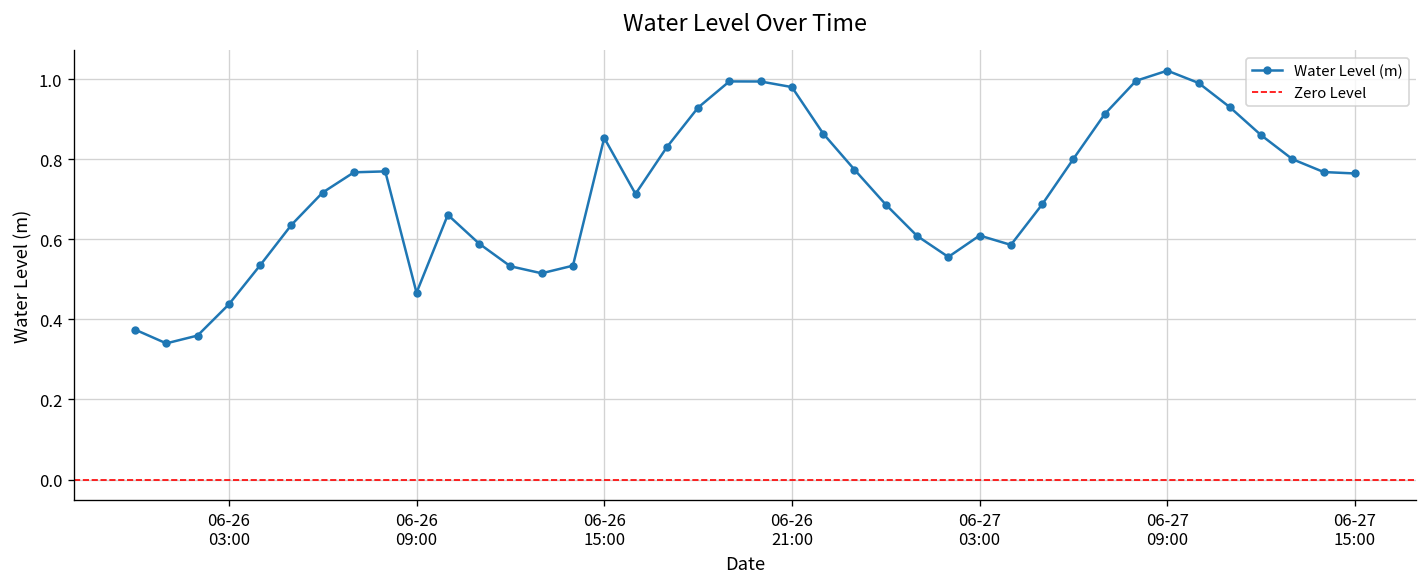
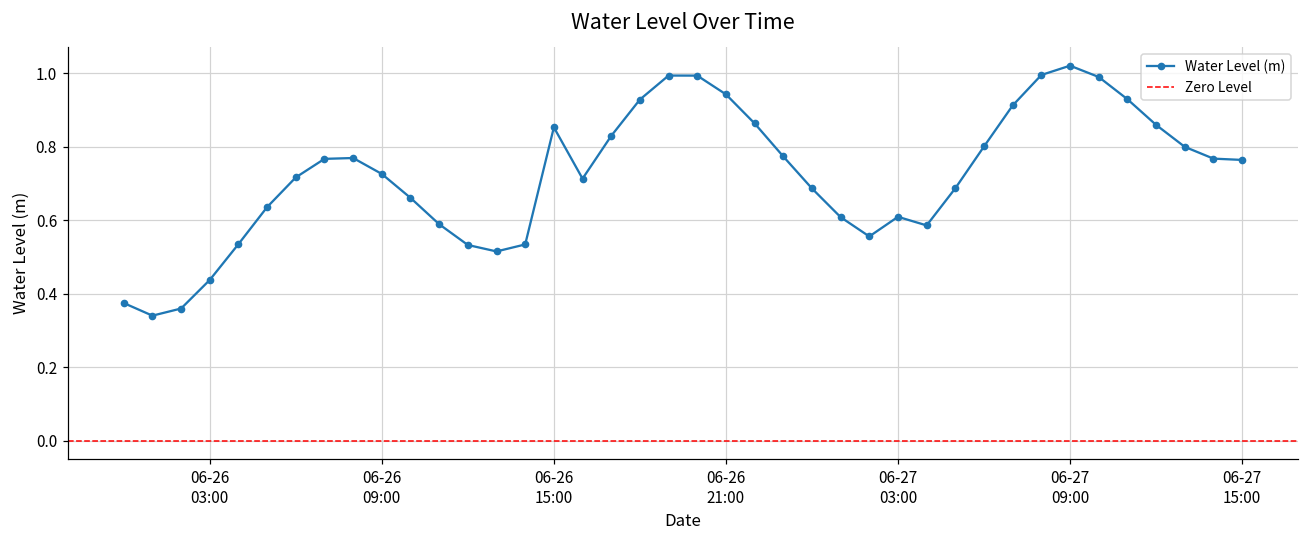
06-26 09:00: 0.47 -> 0.73
06-26 21:00: 0.98 -> 0.94
